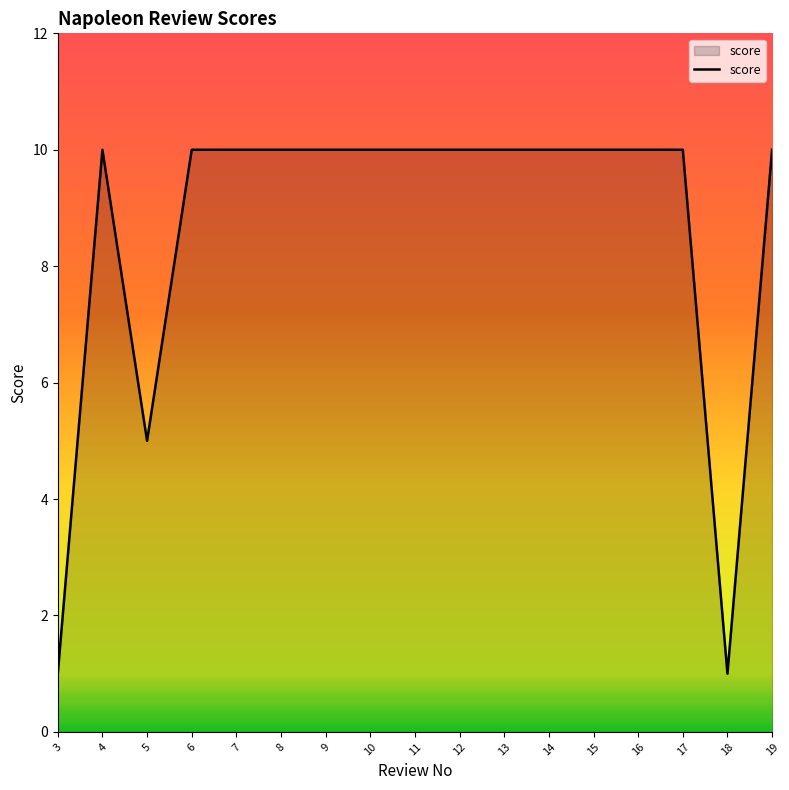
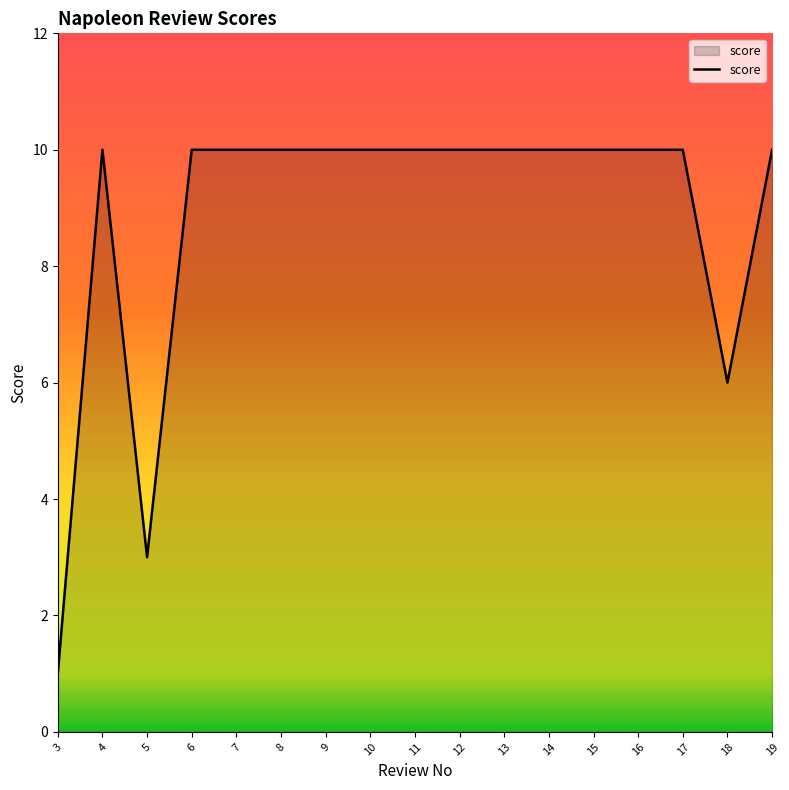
5: 5 -> 3
18: 1 -> 6
